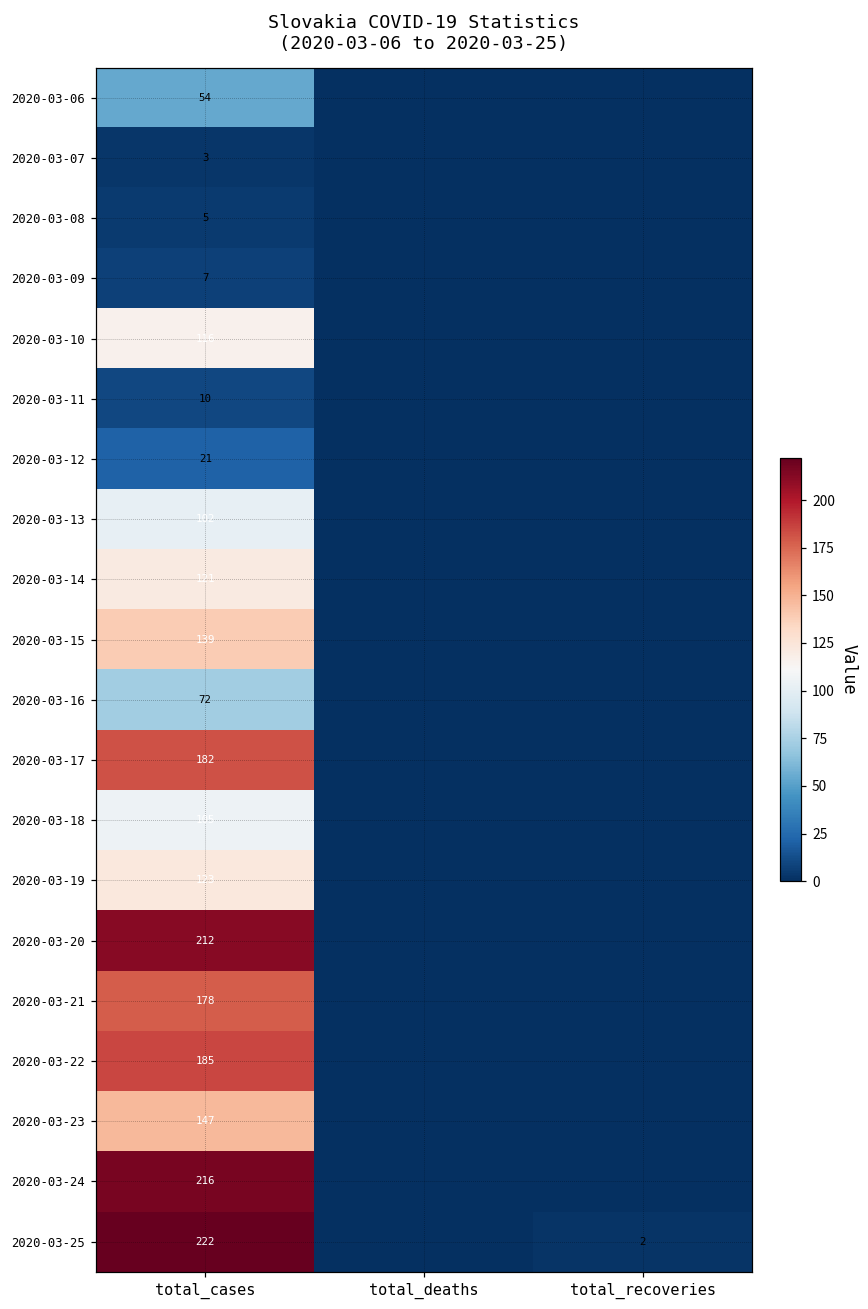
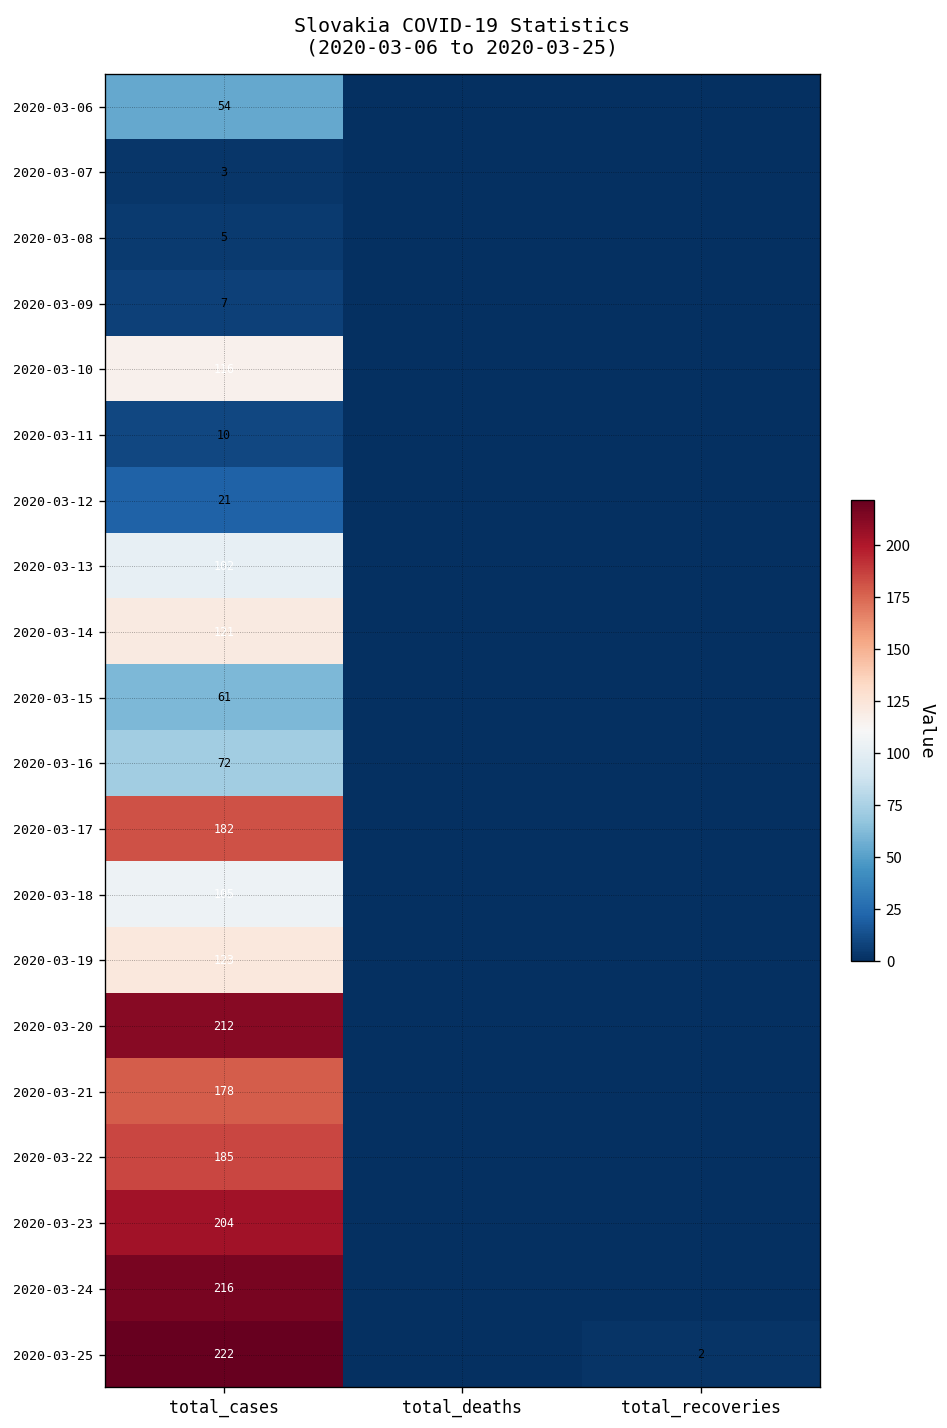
2020-03-15, total_cases: 139 -> 61
2020-03-23, total_cases: 147 -> 204
